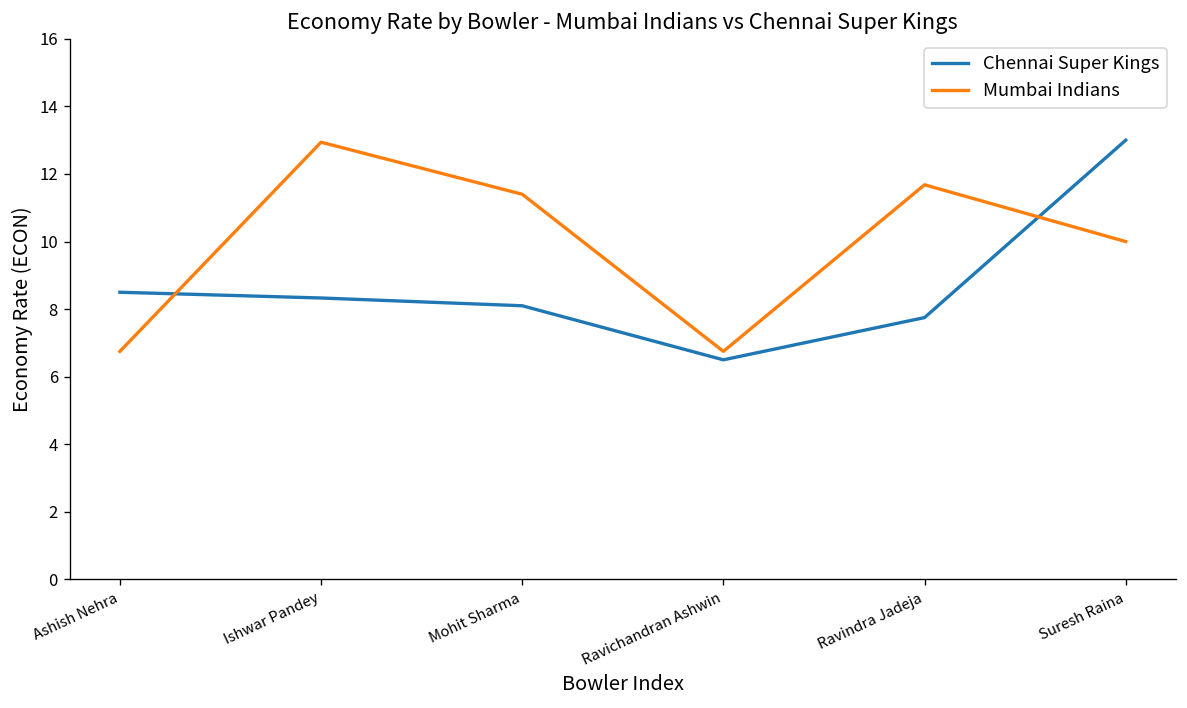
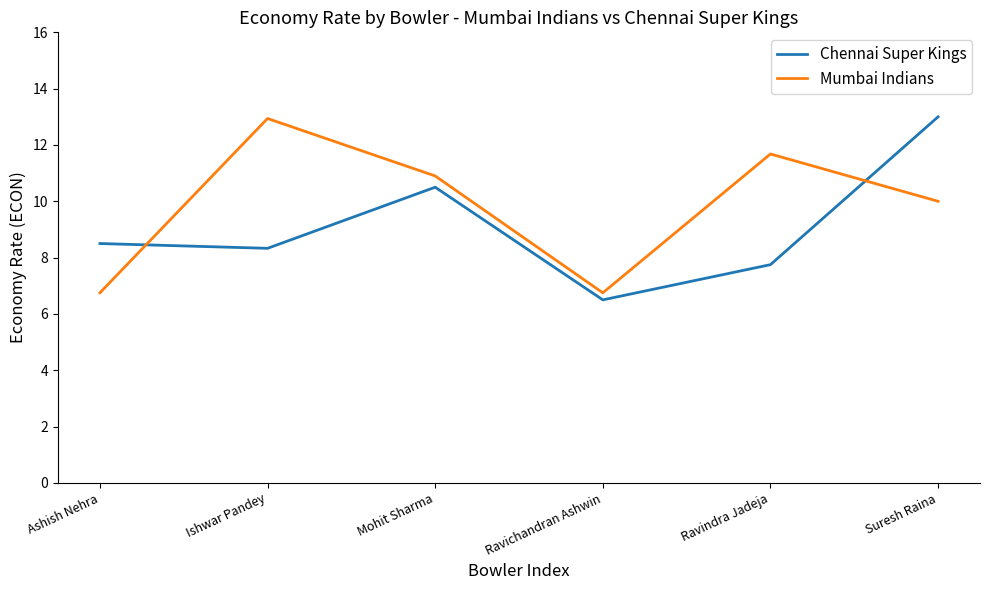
Chennai Super Kings, Mohit Sharma: 8.1 -> 10.5
Mumbai Indians, Mohit Sharma: 11.4 -> 10.9
